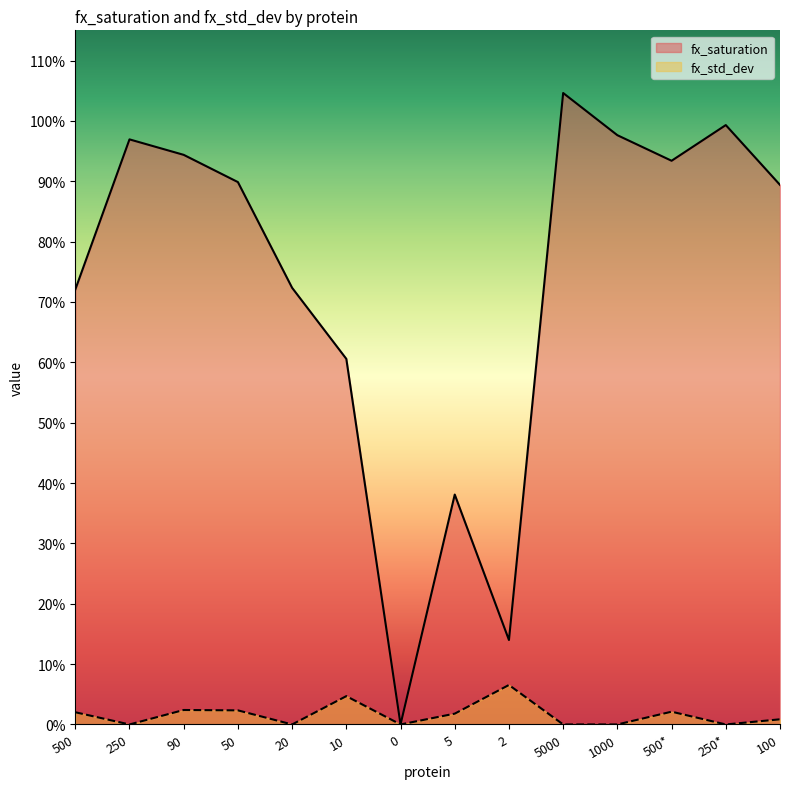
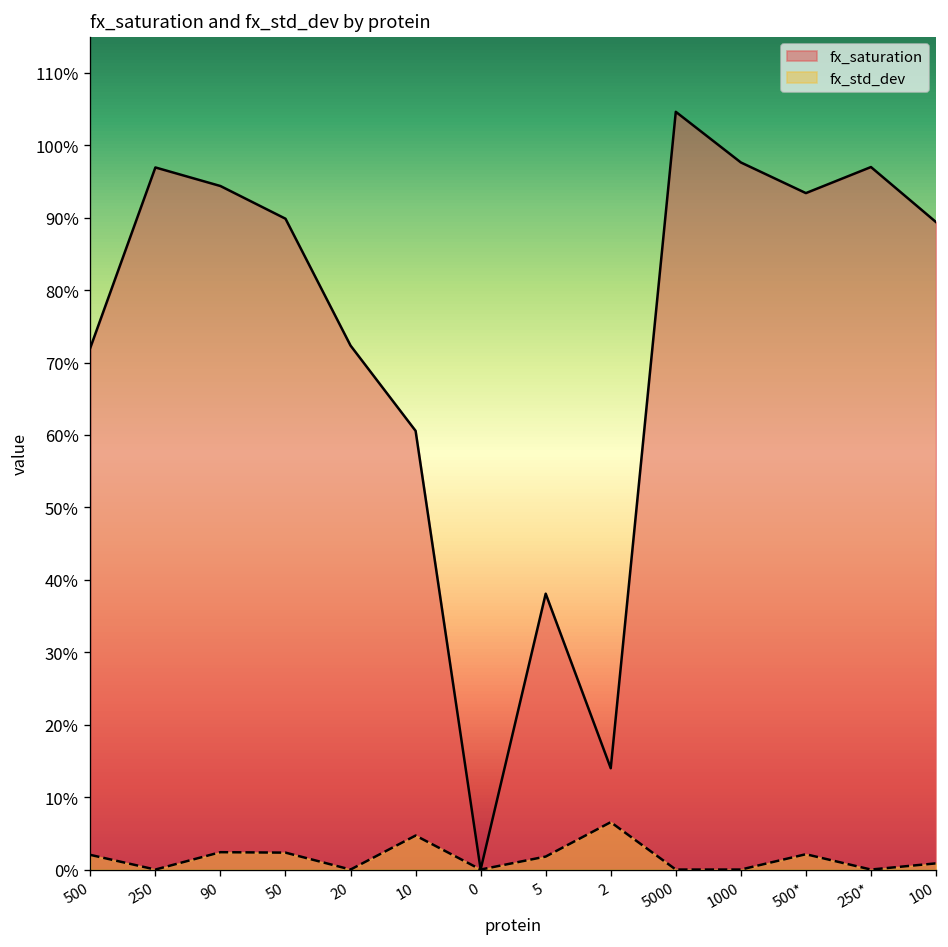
fx_saturation, 250*: 99% -> 97%
